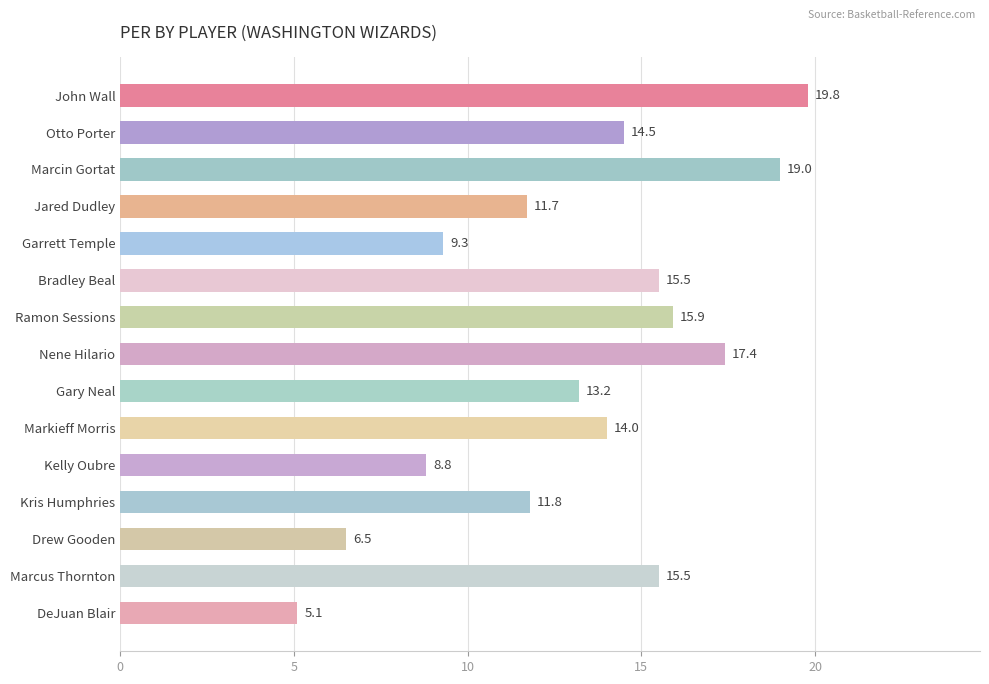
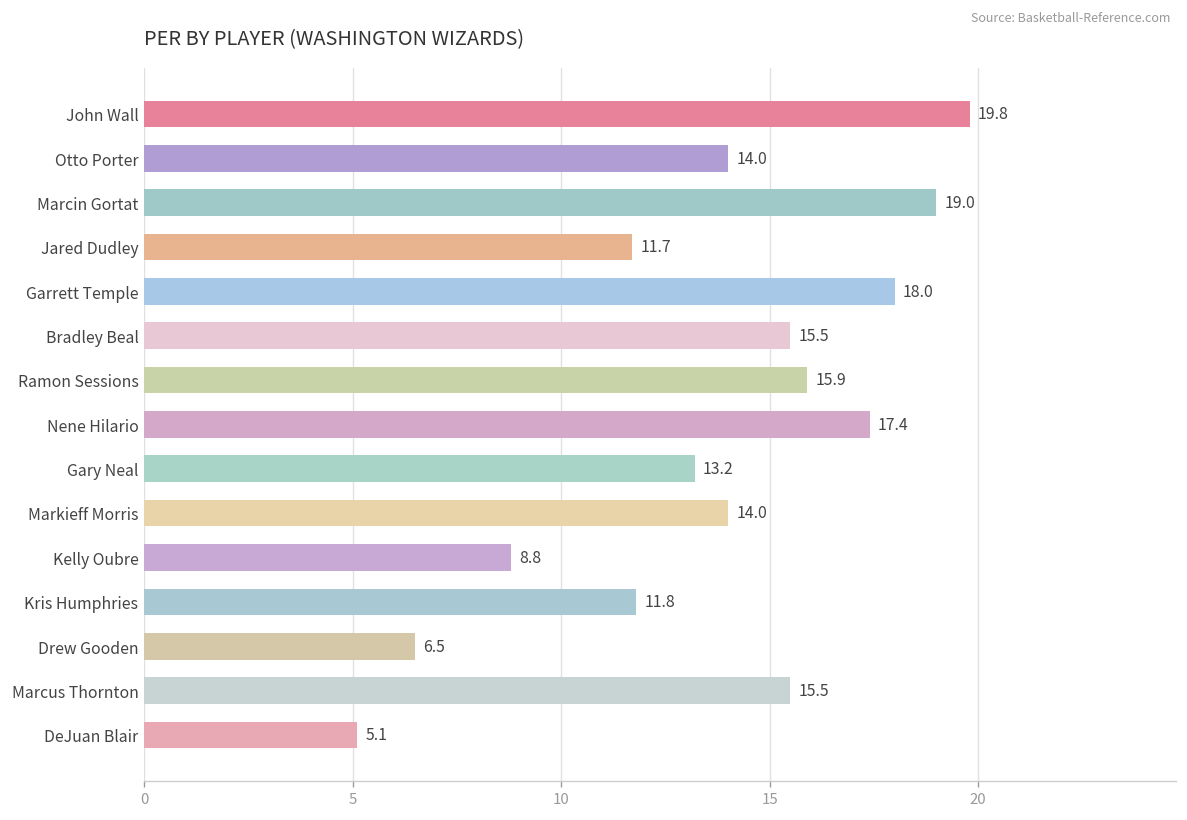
Otto Porter: 14.5 -> 14.0
Garrett Temple: 9.3 -> 18.0
